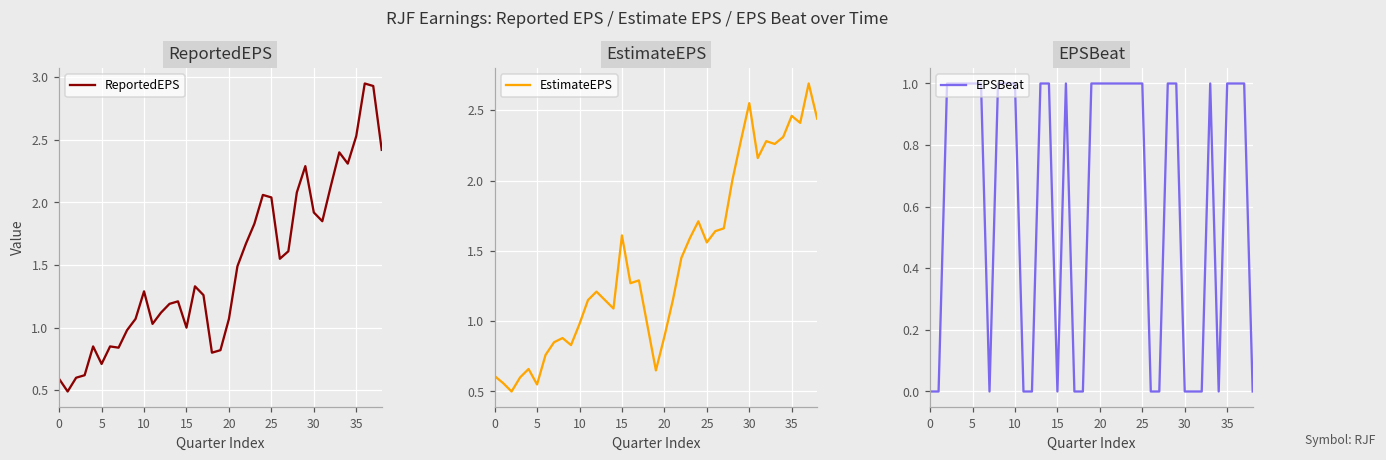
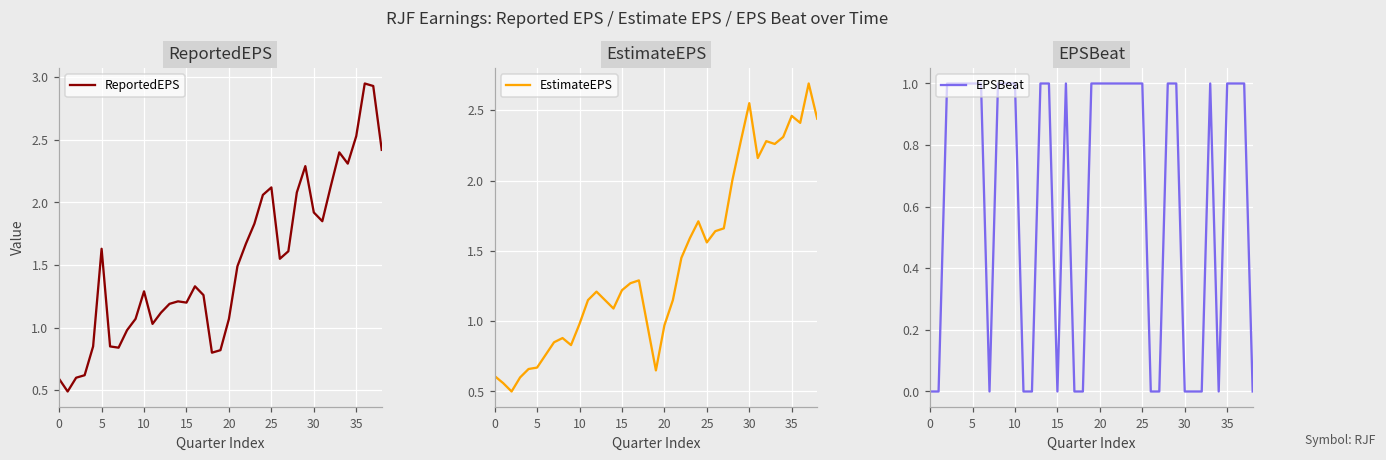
ReportedEPS, 5: 0.71 -> 1.63
ReportedEPS, 15: 1.0 -> 1.2
ReportedEPS, 25: 2.04 -> 2.12
EstimateEPS, 5: 0.55 -> 0.67
EstimateEPS, 15: 1.61 -> 1.22
EstimateEPS, 20: 0.89 -> 0.97
